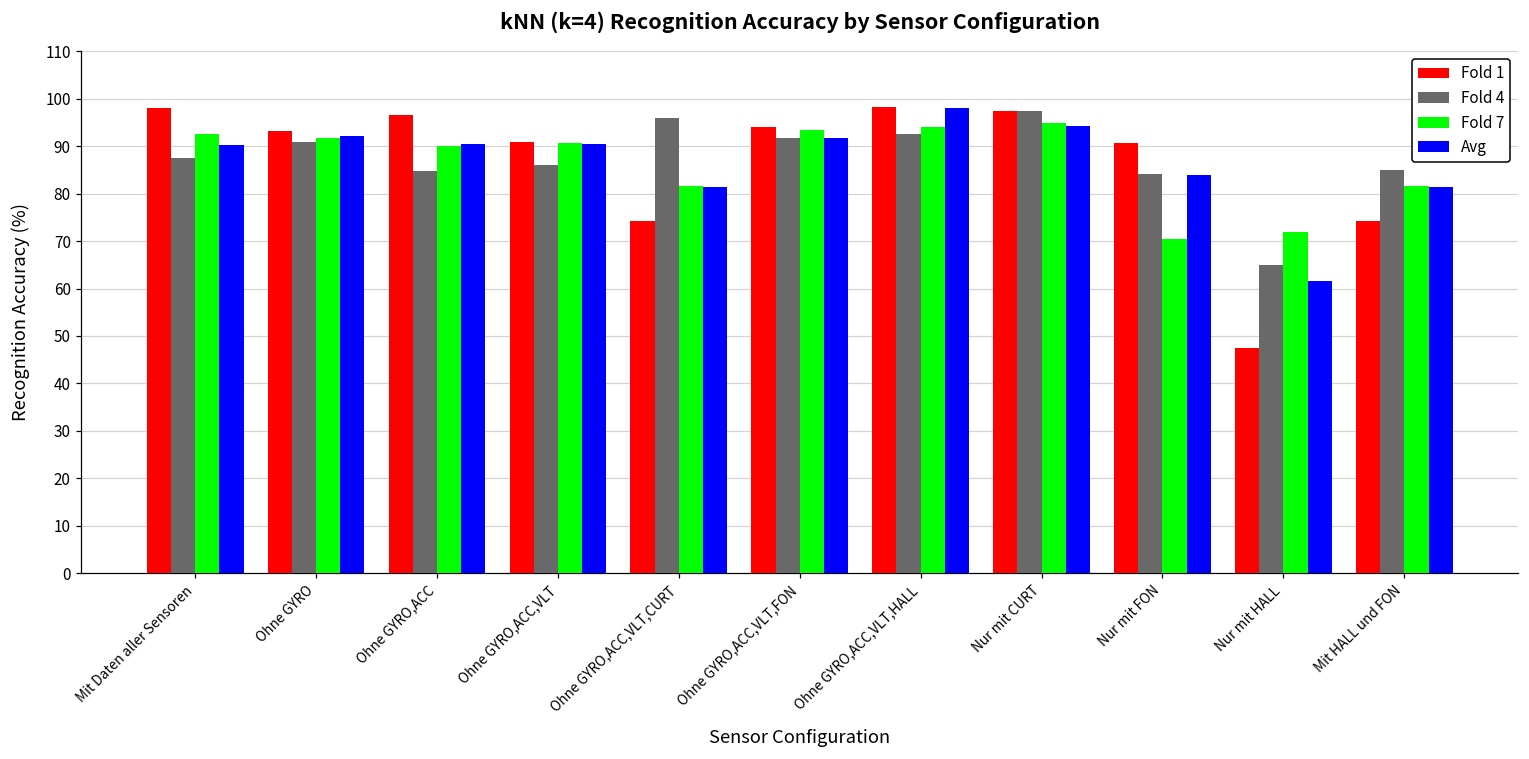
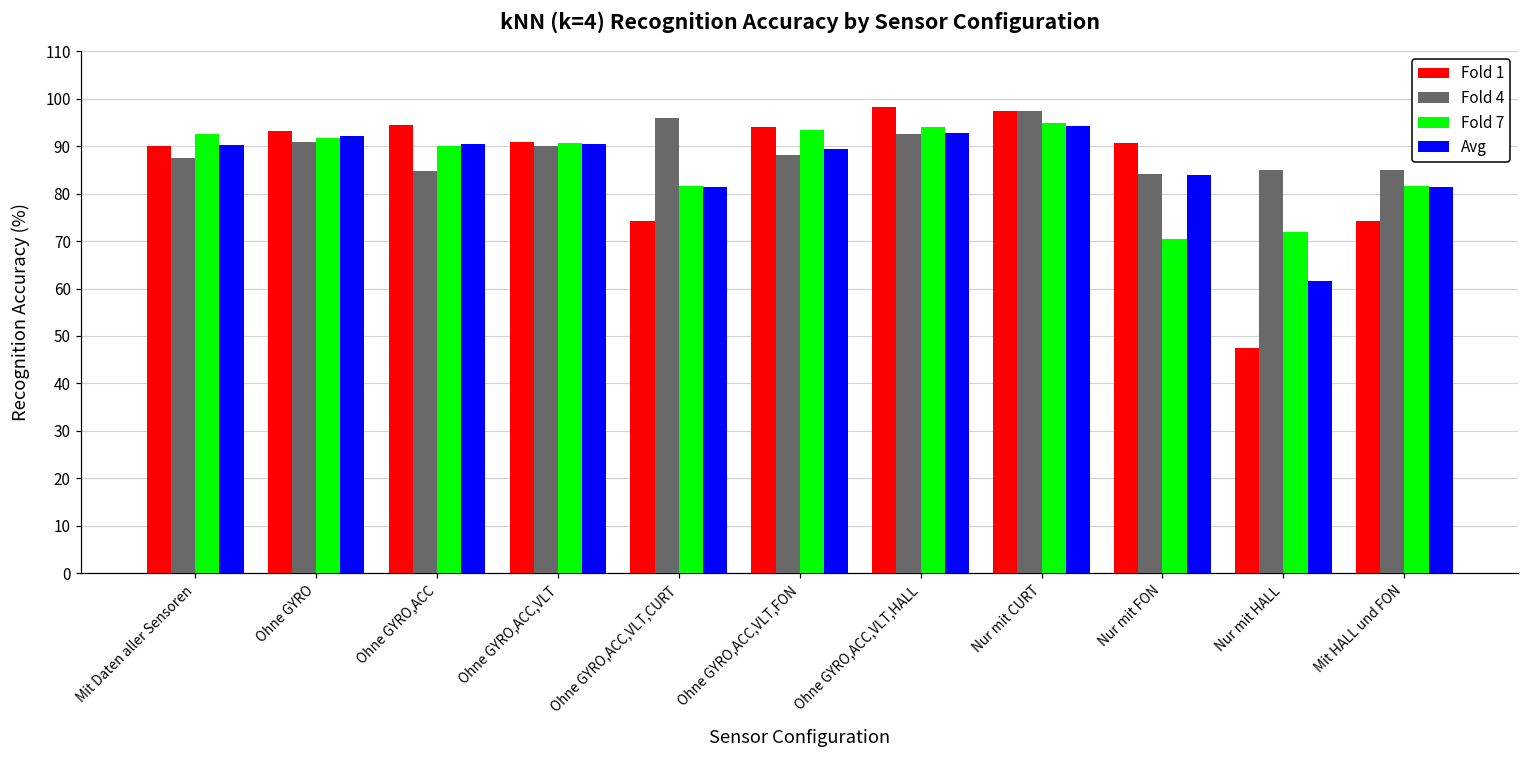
Fold 1, Mit Daten aller Sensoren: 98 -> 90
Fold 1, Ohne GYRO,ACC: 97 -> 94
Fold 4, Ohne GYRO,ACC,VLT: 86 -> 90
Fold 4, Ohne GYRO,ACC,VLT,FON: 92 -> 88
Avg, Ohne GYRO,ACC,VLT,FON: 92 -> 89
Avg, Ohne GYRO,ACC,VLT,HALL: 98 -> 93
Fold 4, Nur mit HALL: 65 -> 85
